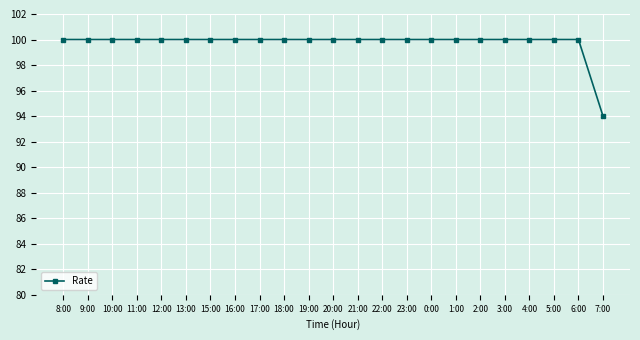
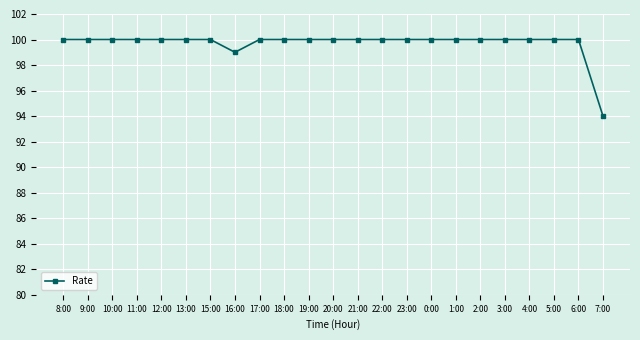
16:00: 100 -> 99
